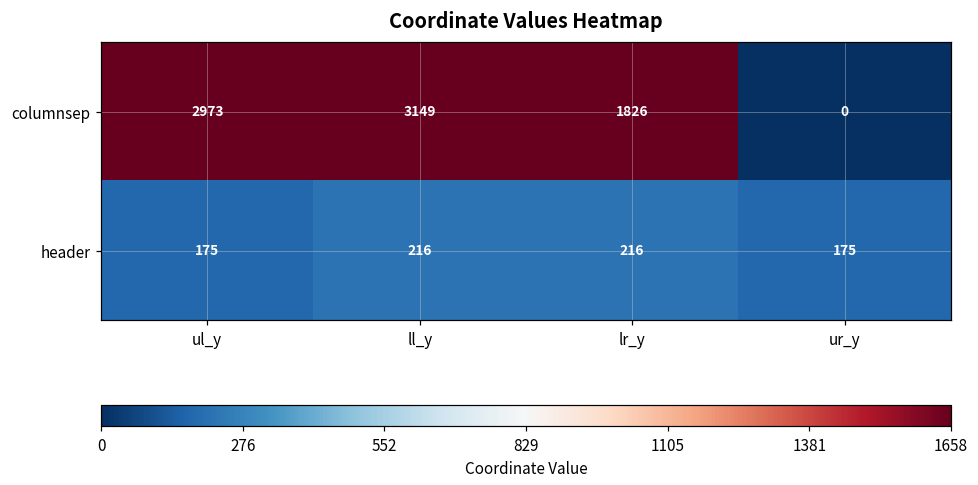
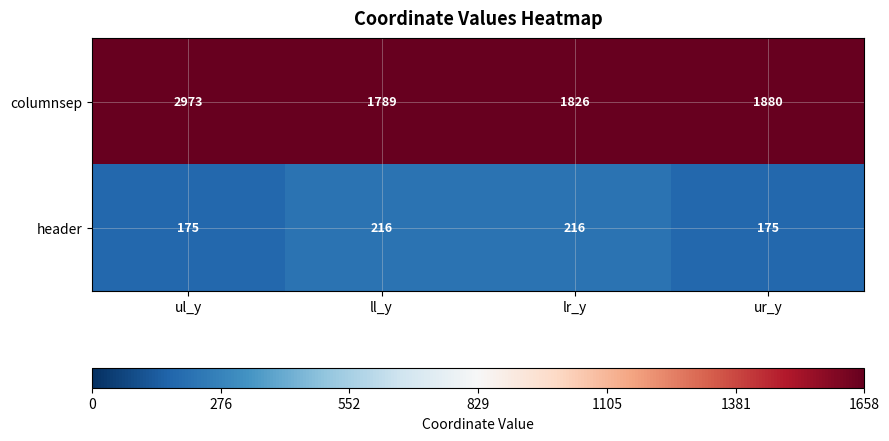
columnsep, ll_y: 3149 -> 1789
columnsep, ur_y: 0 -> 1880
